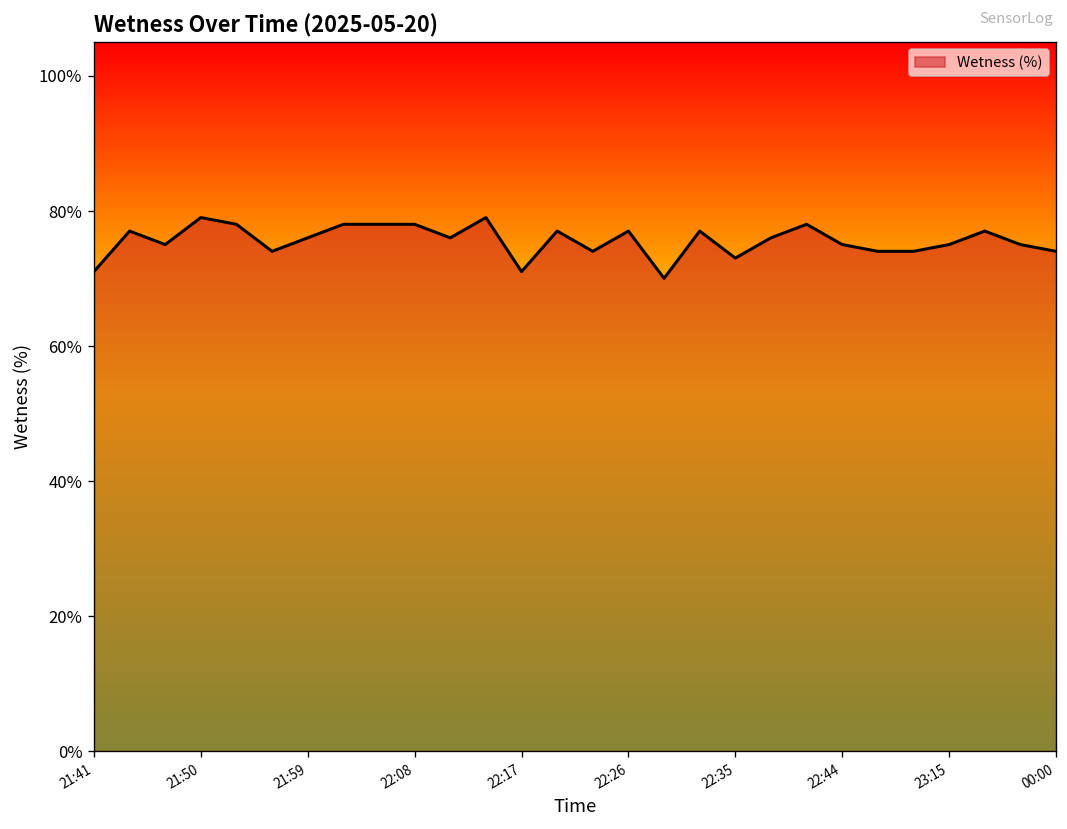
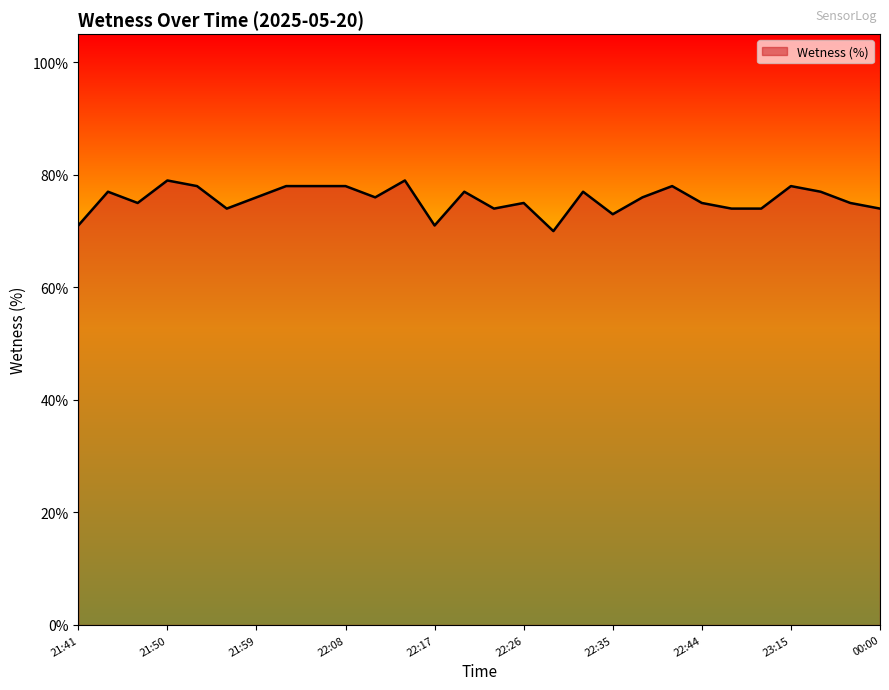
22:26: 77% -> 75%
23:15: 75% -> 78%
